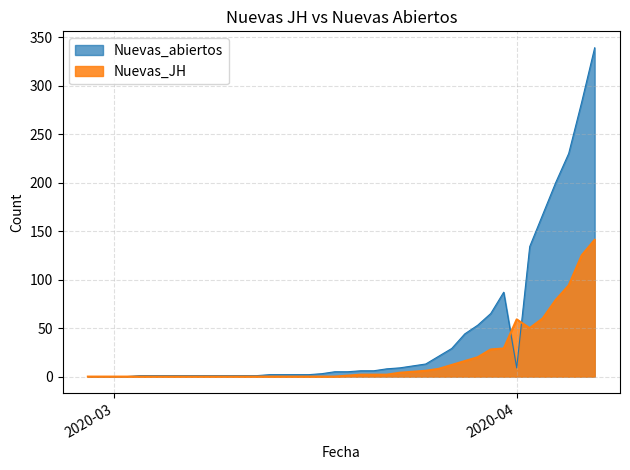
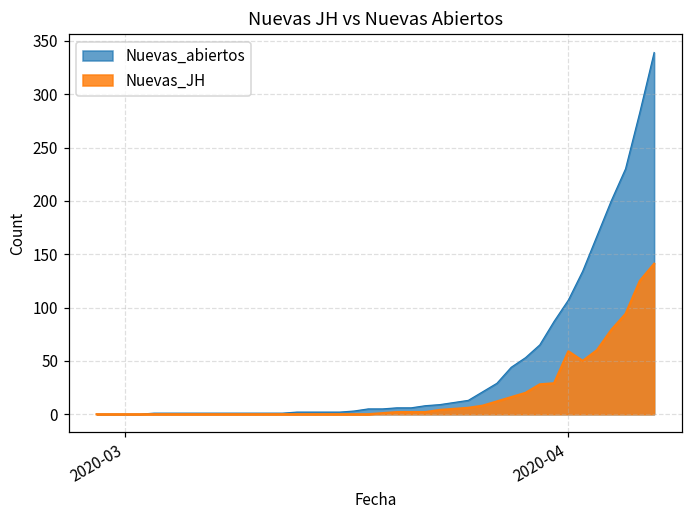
Nuevas_abiertos, 2020-04: 10 -> 110
